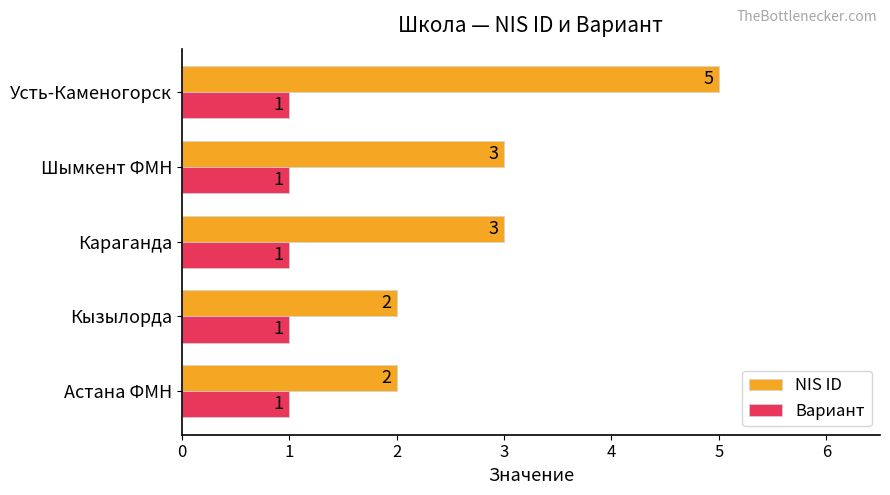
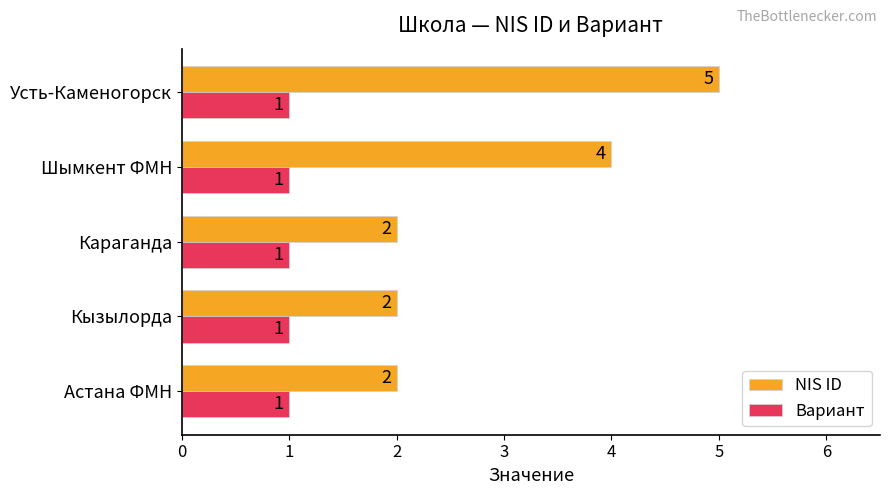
NIS ID, Шымкент ФМН: 3 -> 4
NIS ID, Караганда: 3 -> 2
